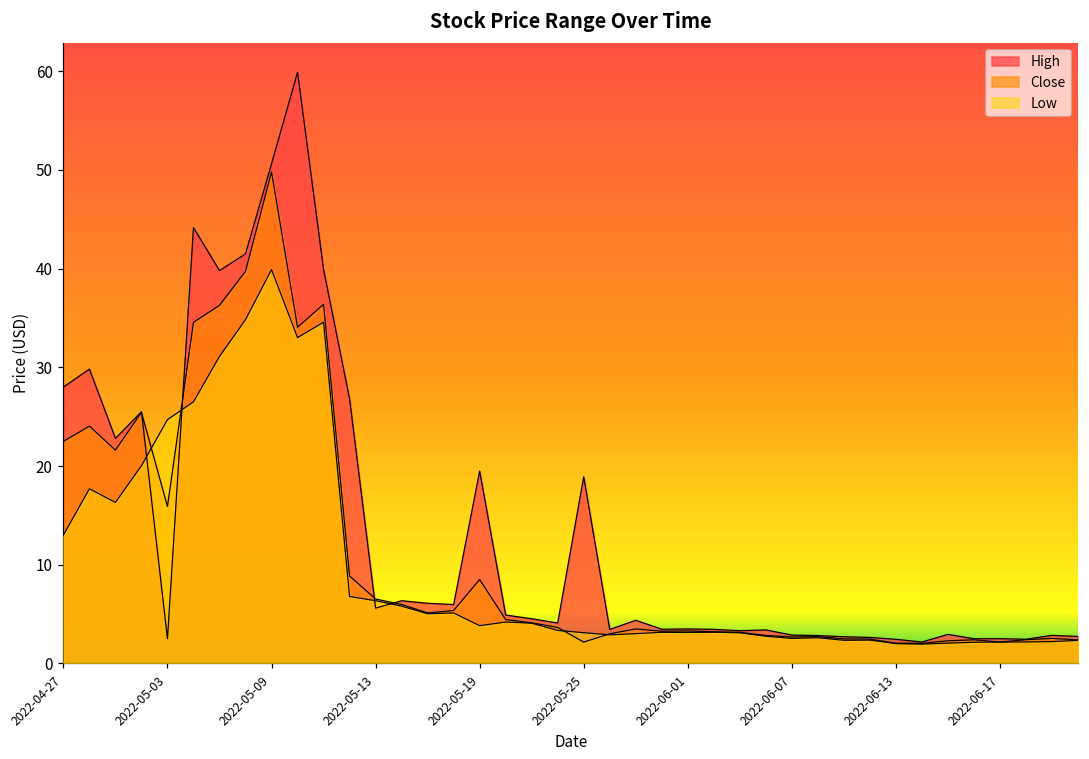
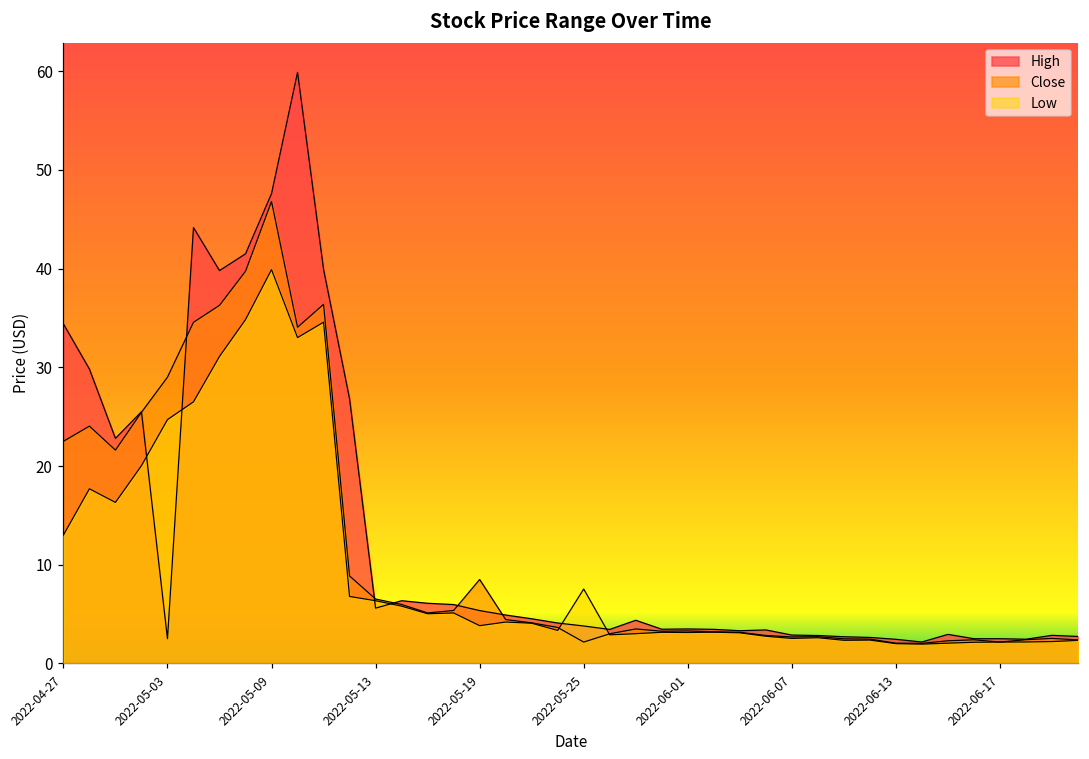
High, 2022-04-27: 28 -> 34
Close, 2022-05-03: 16 -> 29
High, 2022-05-09: 51 -> 48
Close, 2022-05-09: 50 -> 47
High, 2022-05-19: 19 -> 5
High, 2022-05-25: 19 -> 4
Low, 2022-05-25: 3 -> 8
